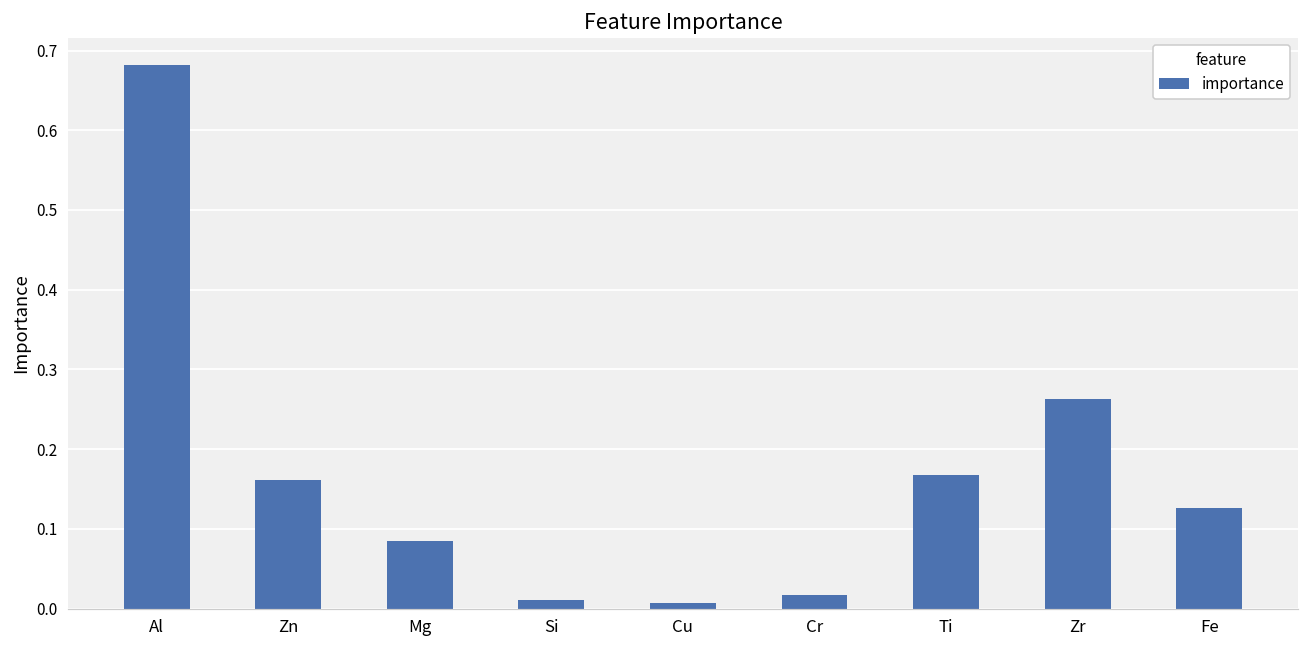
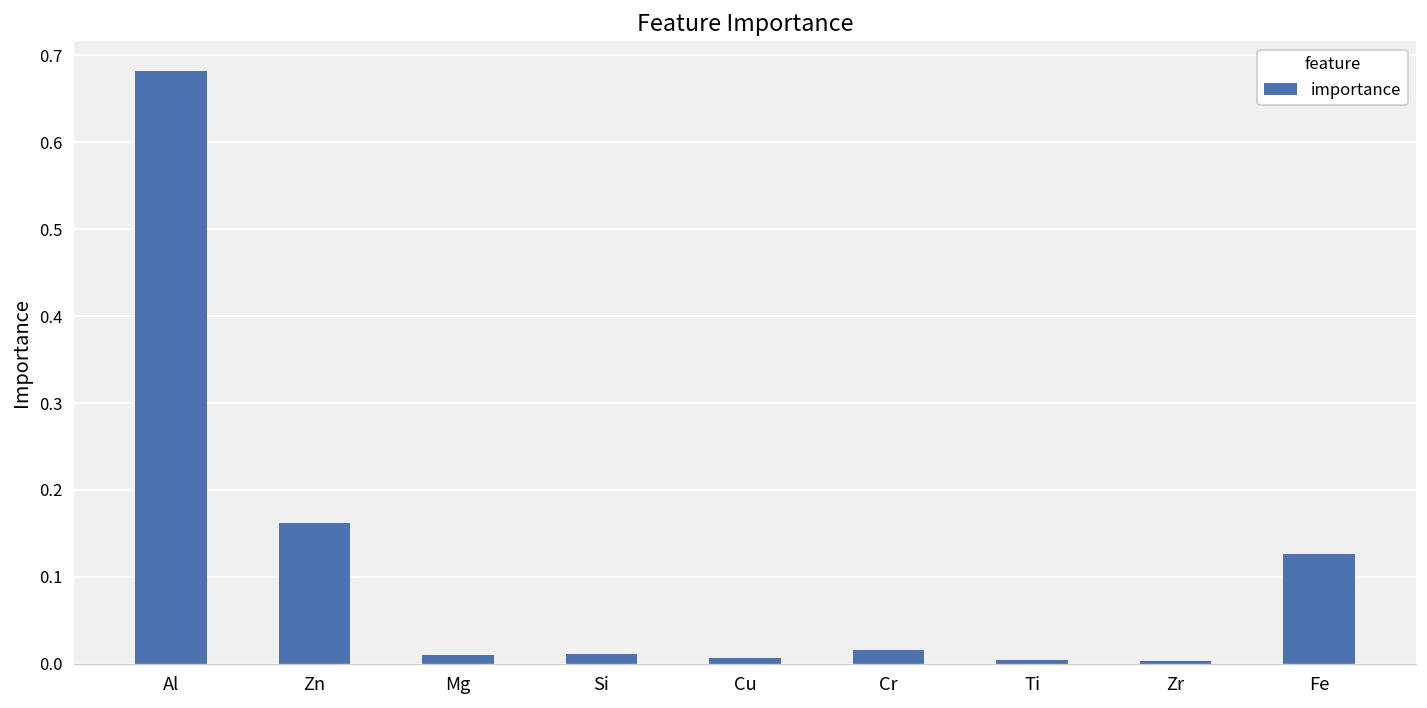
Mg: 0.08 -> 0.01
Ti: 0.17 -> 0.00
Zr: 0.26 -> 0.00
